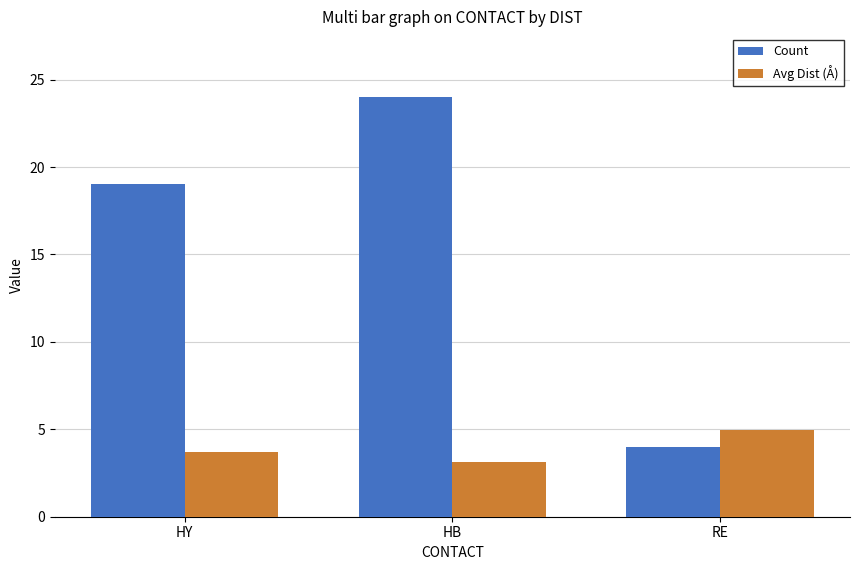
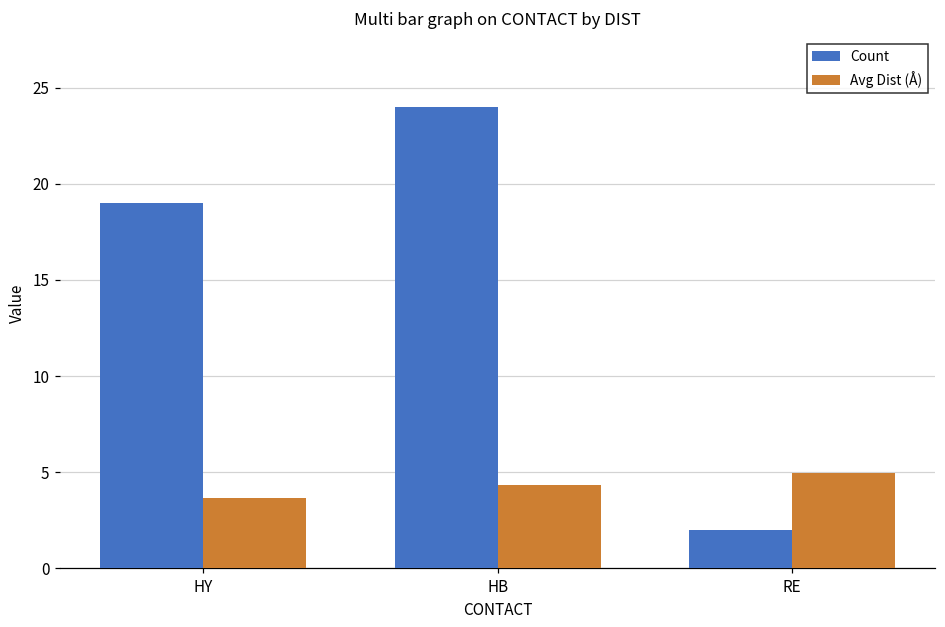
Avg Dist (Å), HB: 3.1 -> 4.4
Count, RE: 4 -> 2
